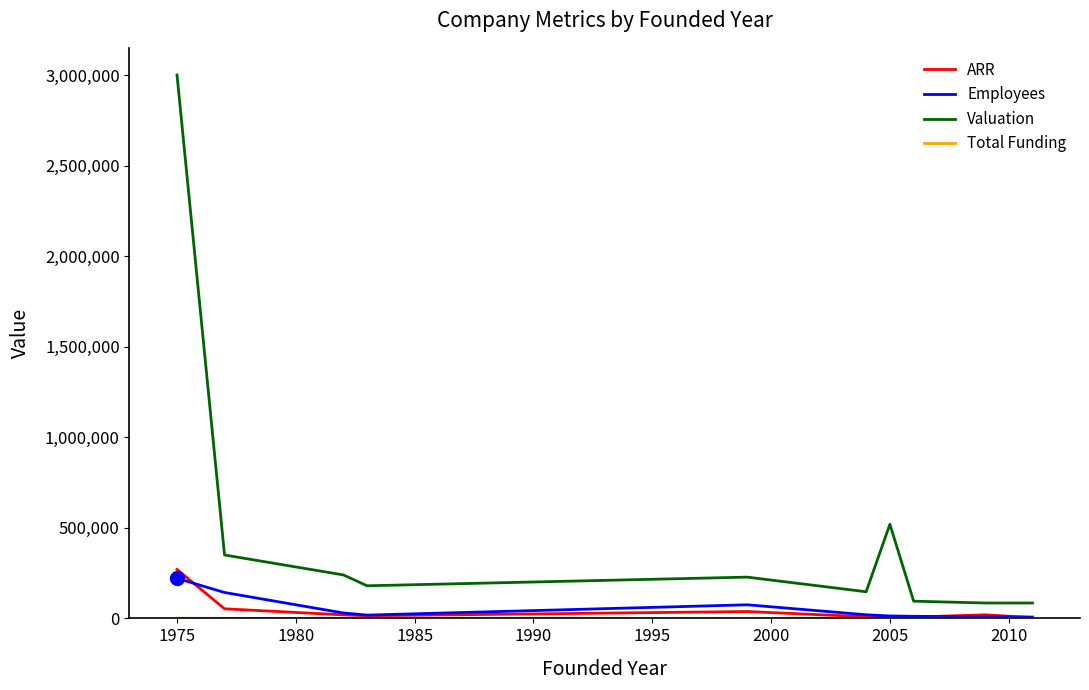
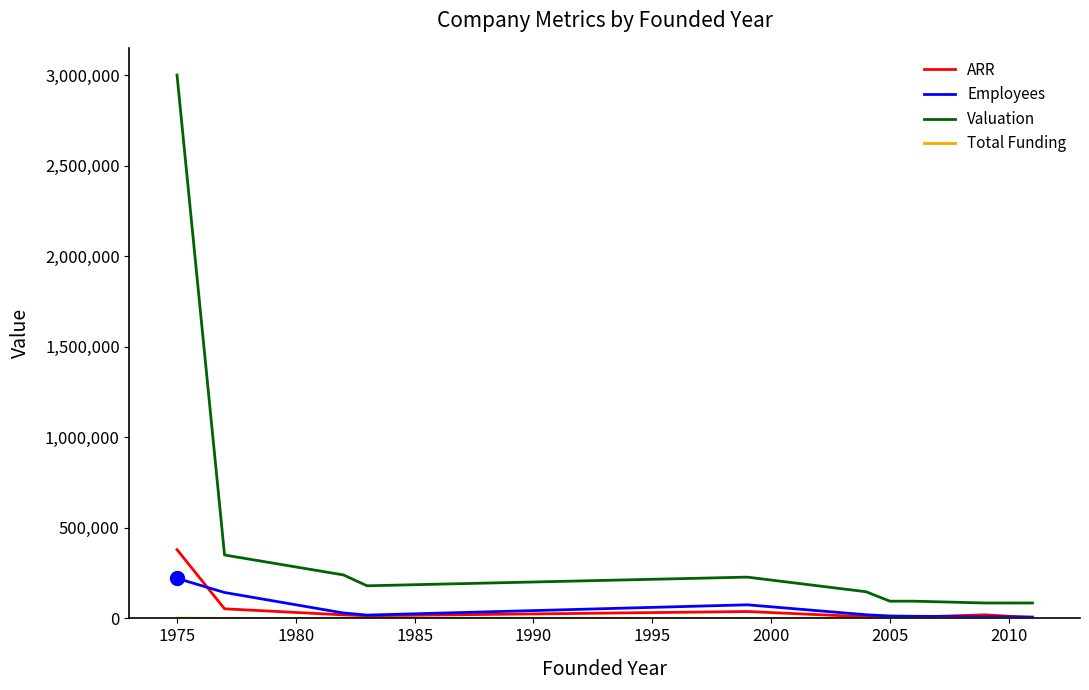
ARR, 1975: 270,000 -> 380,000
Valuation, 2005: 520,000 -> 100,000
